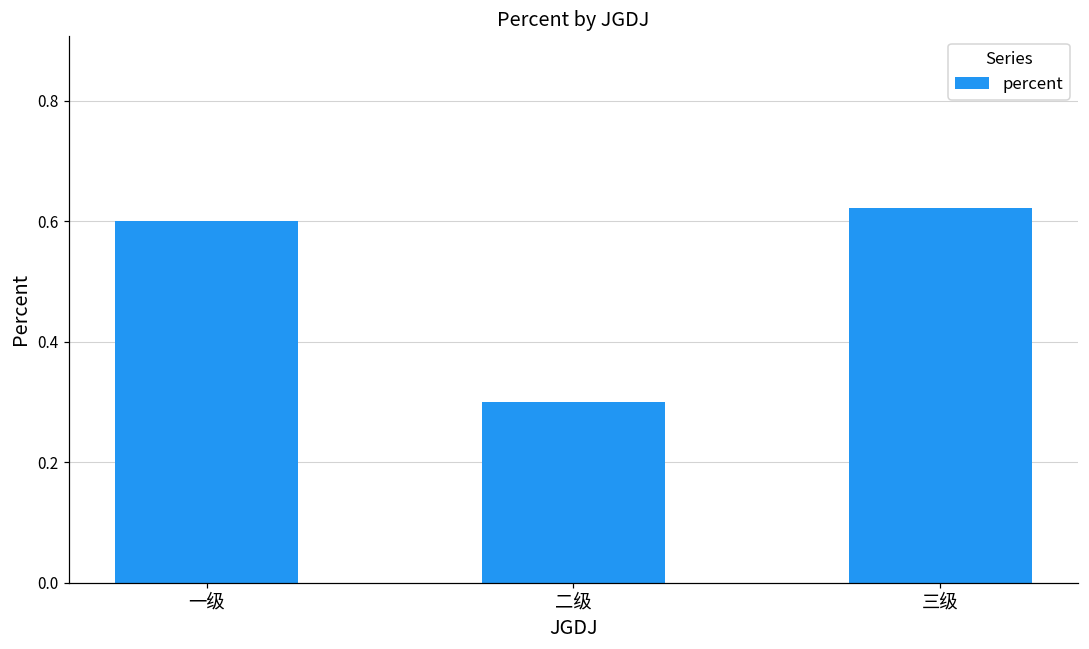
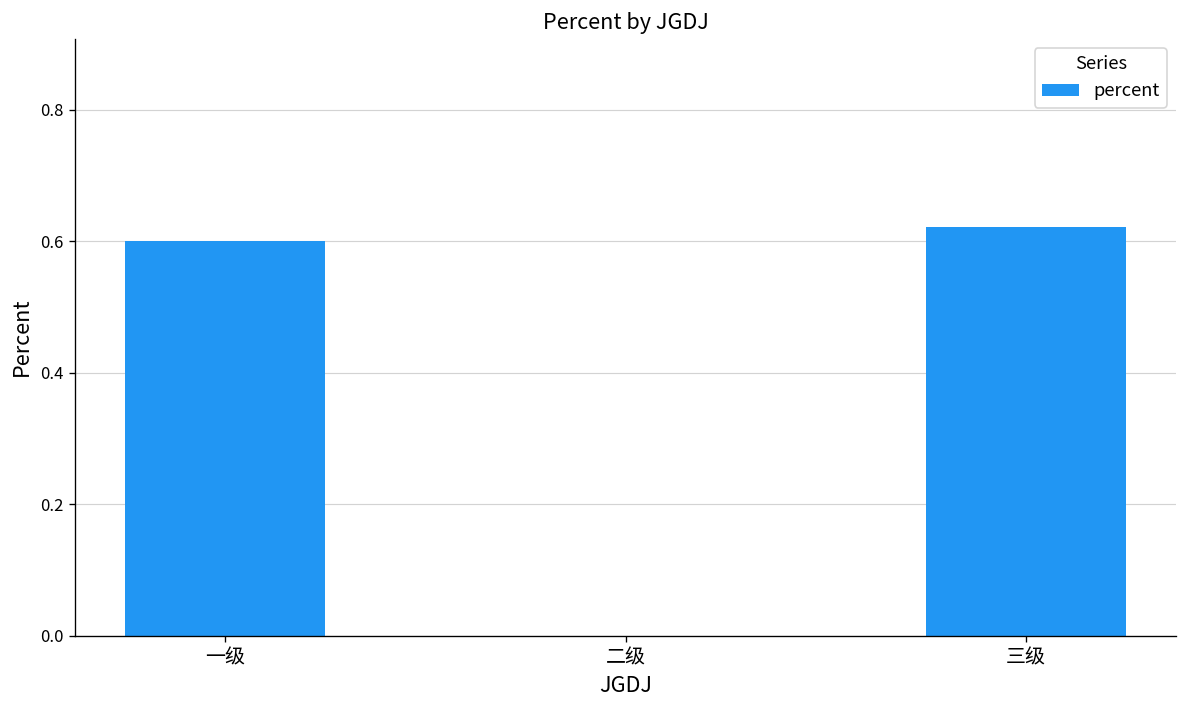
二级: 0.3 -> 0.0
